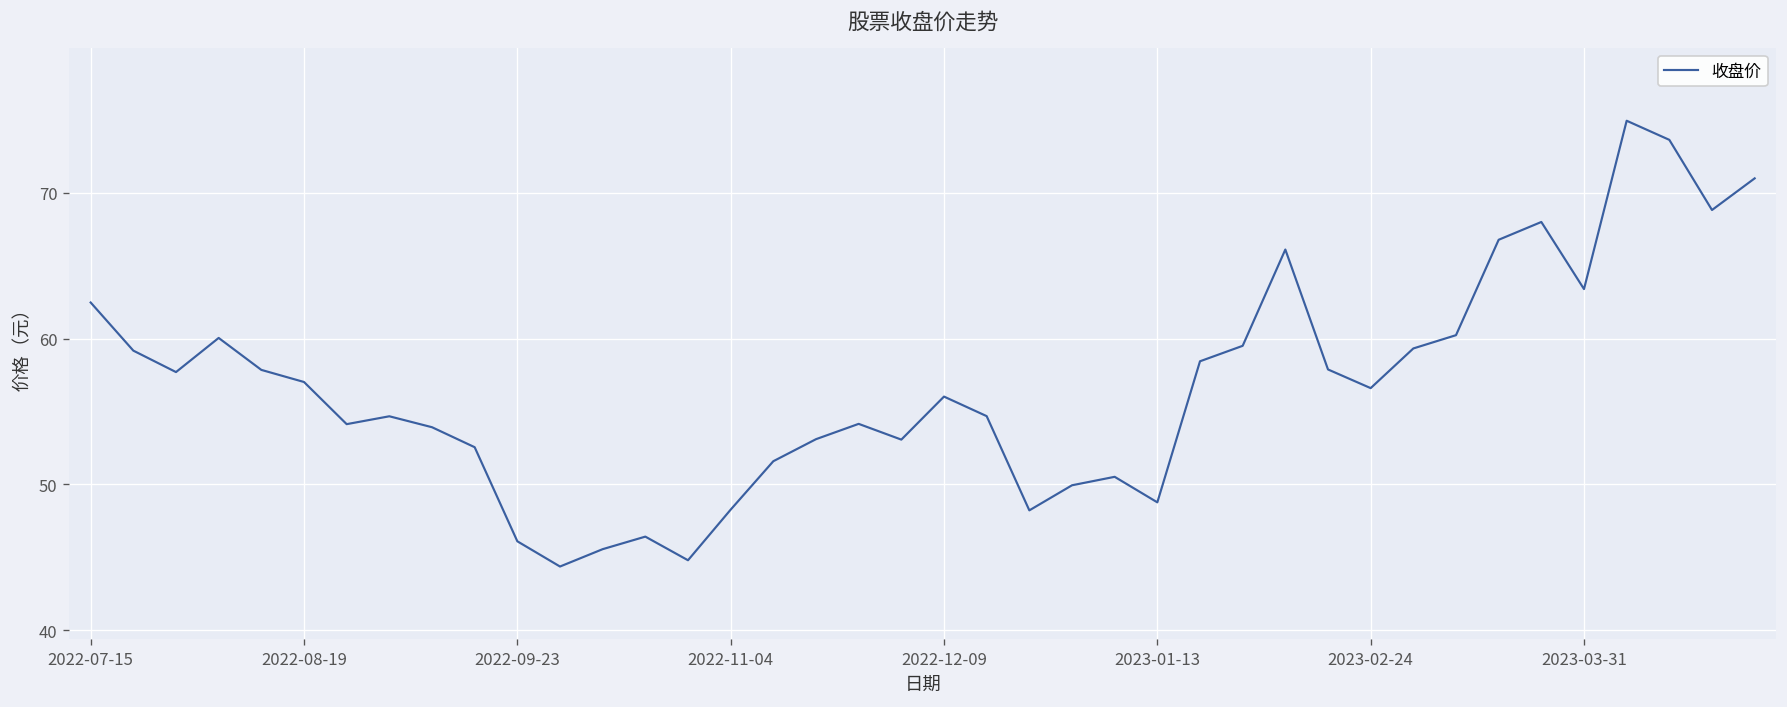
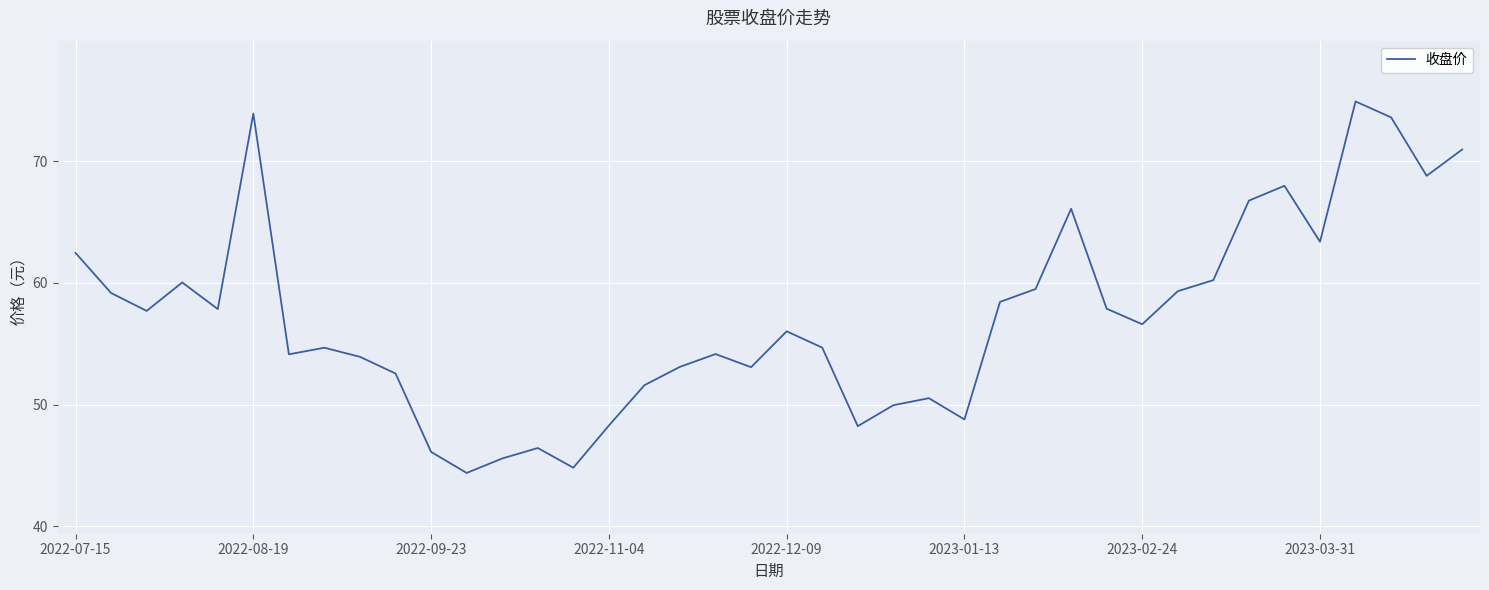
2022-08-19: 57.0 -> 73.9
